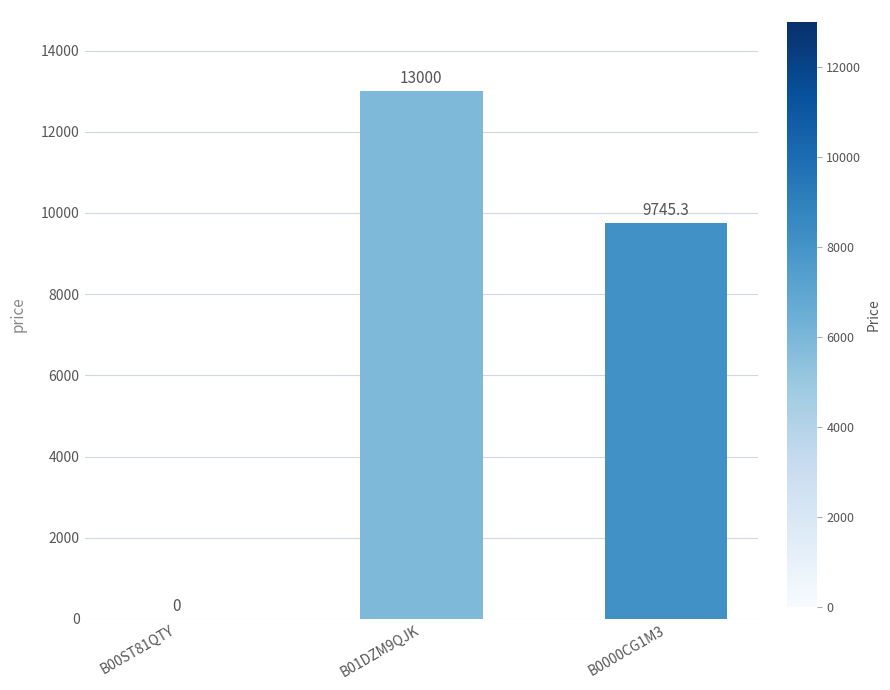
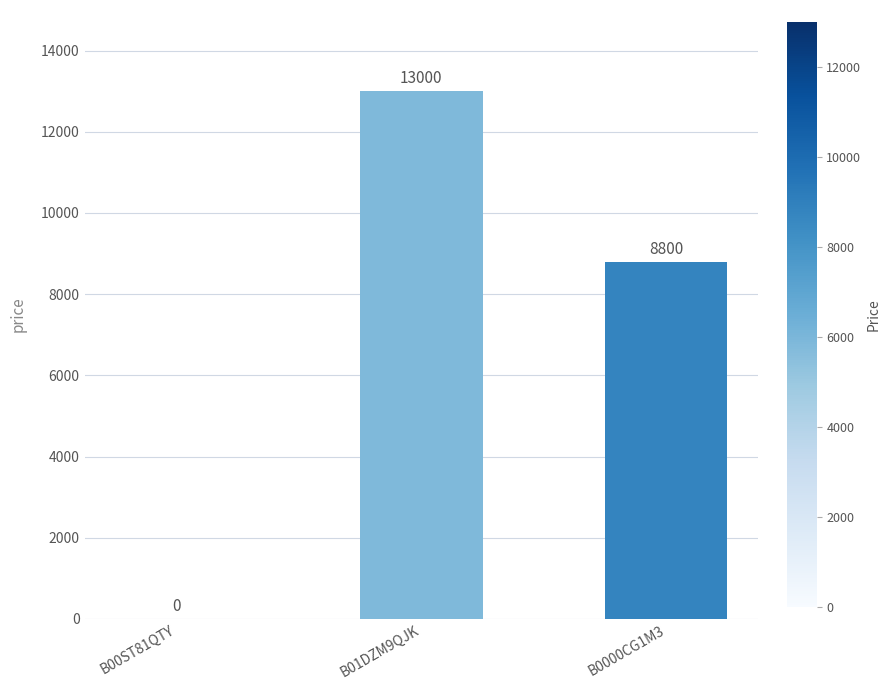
B0000CG1M3: 9745.3 -> 8800
